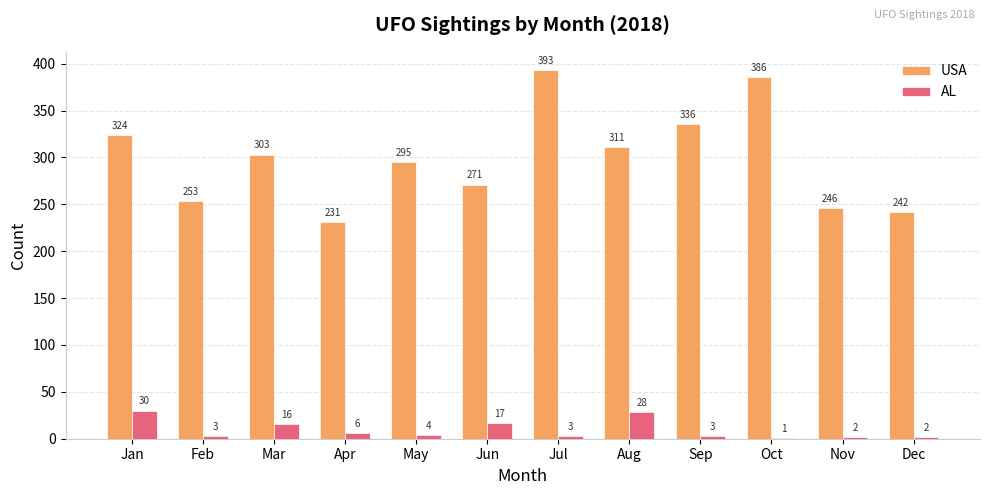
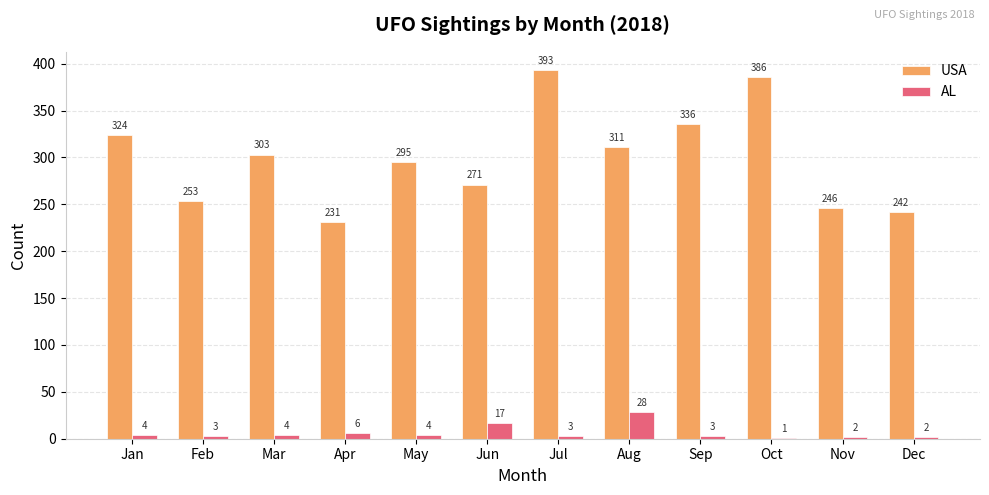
AL, Jan: 30 -> 4
AL, Mar: 16 -> 4
